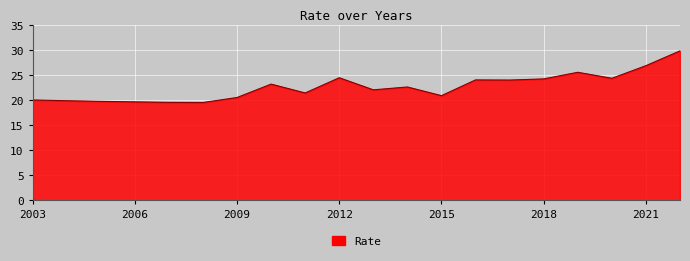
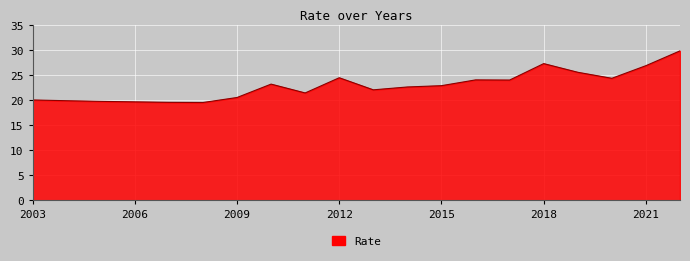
2015: 21 -> 23
2018: 24 -> 27
